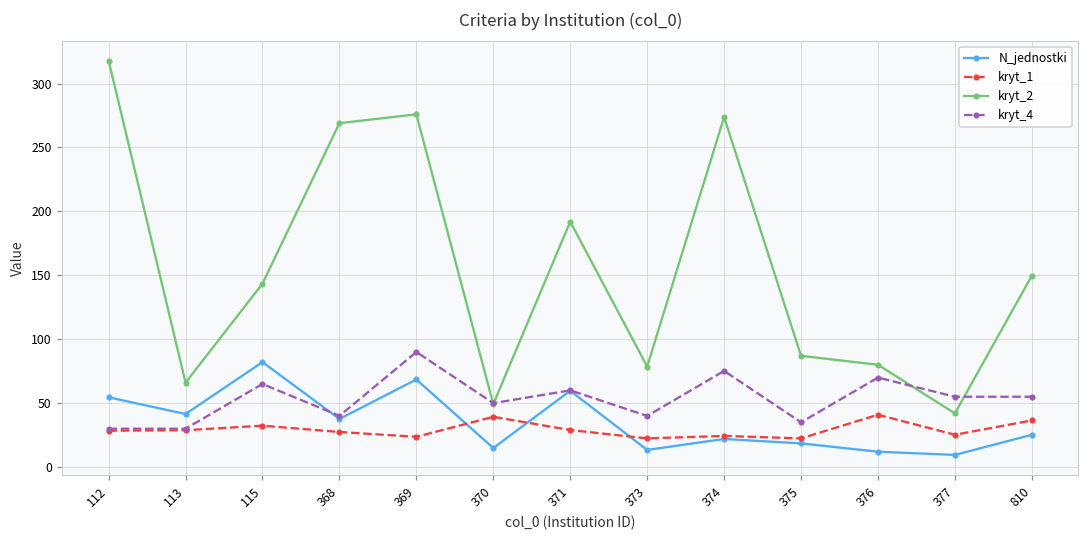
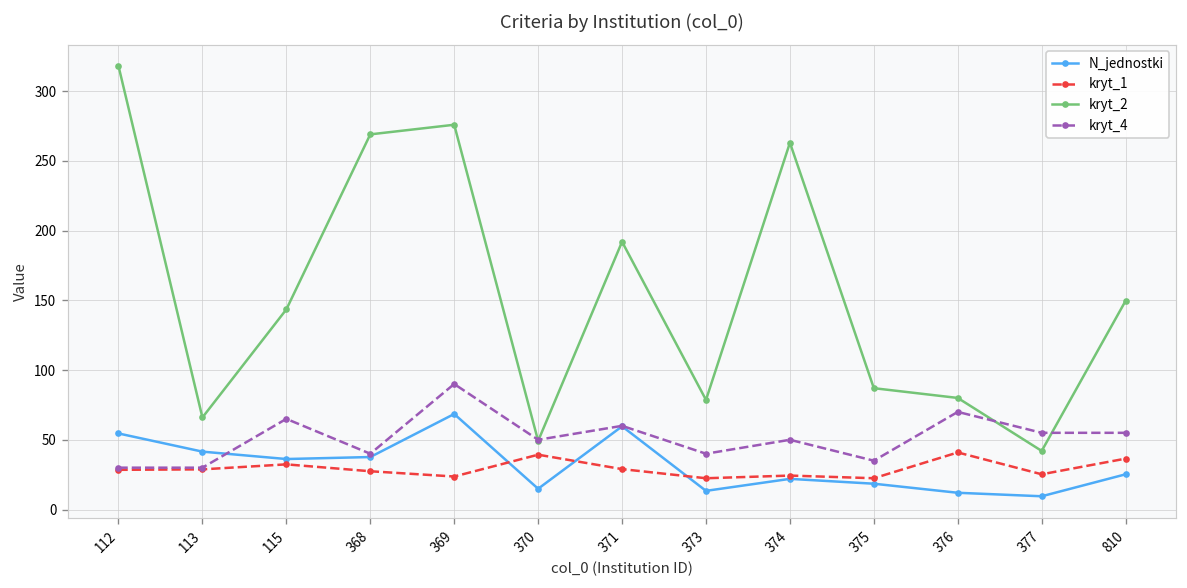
N_jednostki, 115: 82 -> 36
kryt_2, 374: 274 -> 263
kryt_4, 374: 75 -> 50
